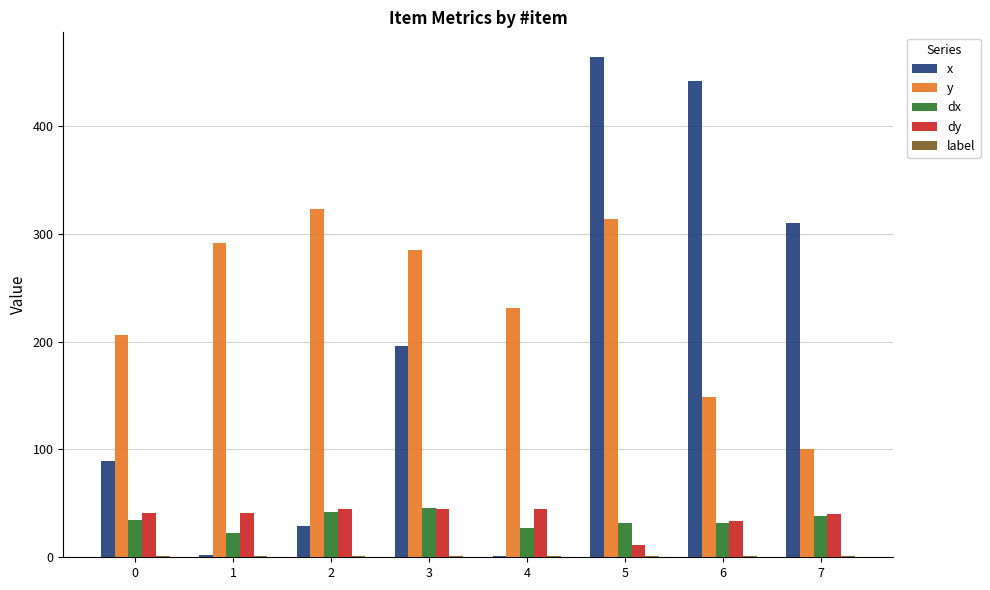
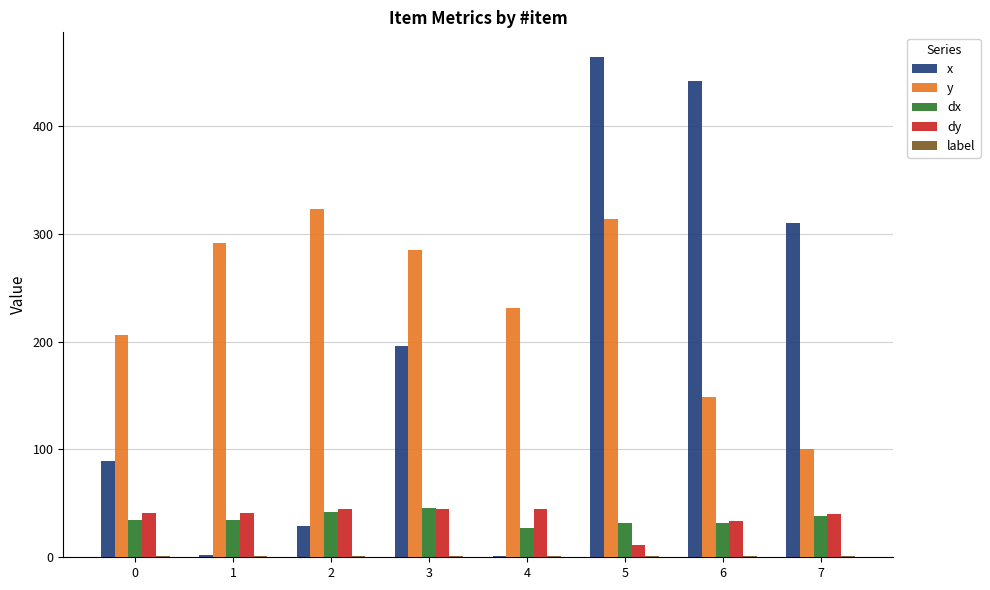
dx, 1: 22 -> 35
